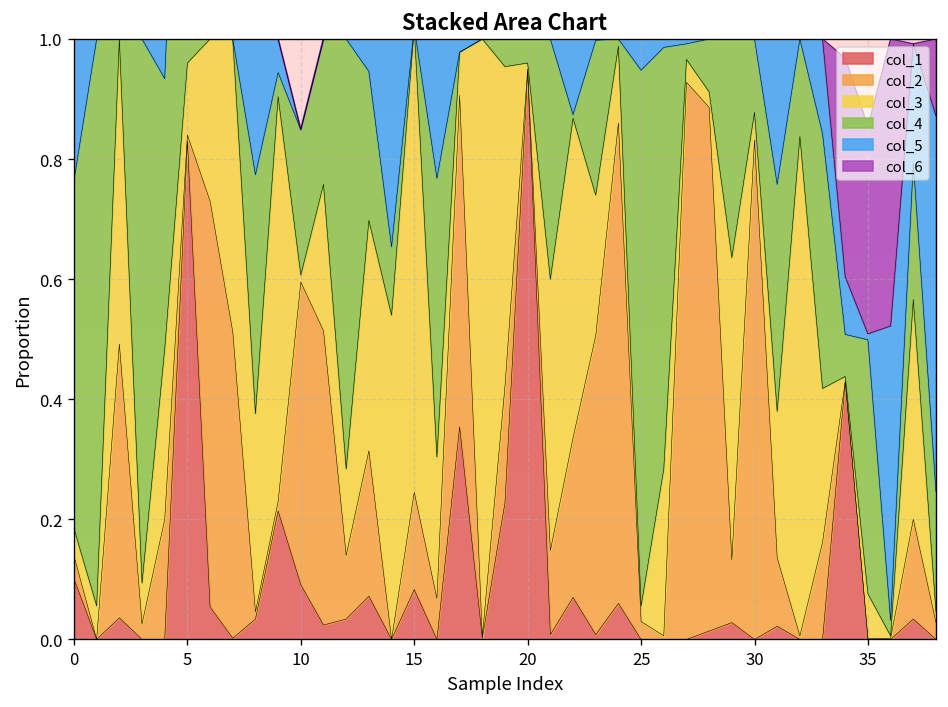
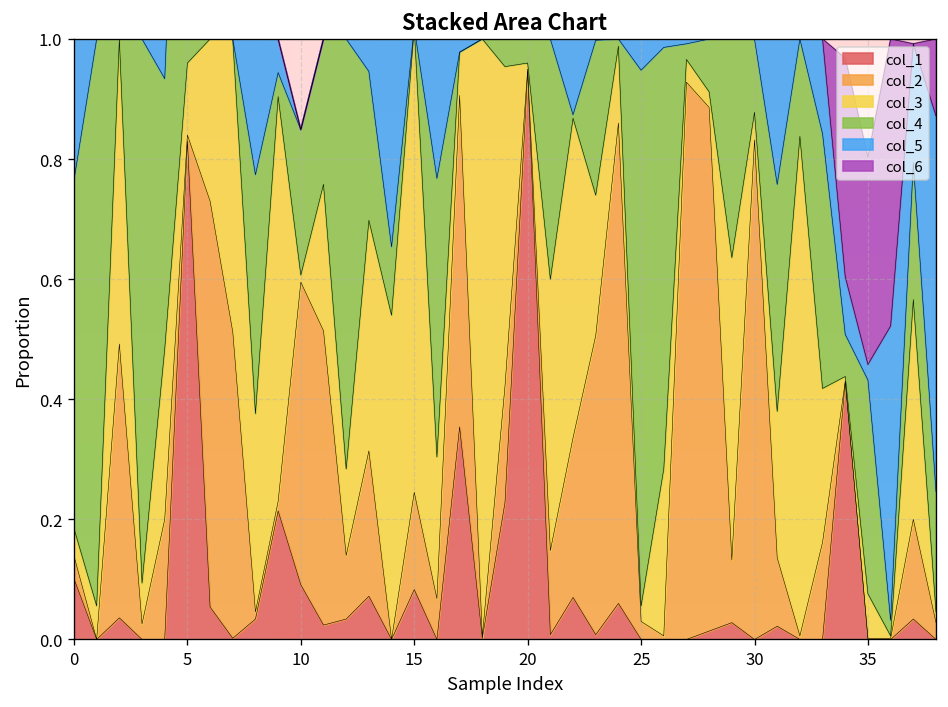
col_4, 35: 0.42 -> 0.36
col_5, 35: 0.01 -> 0.03
